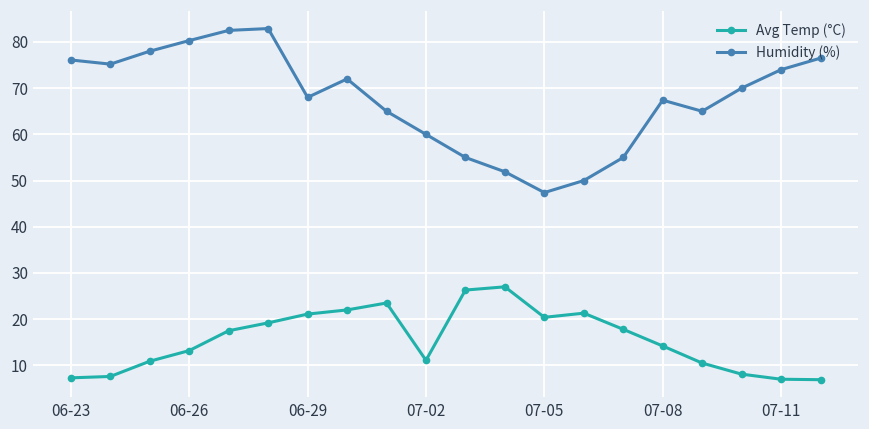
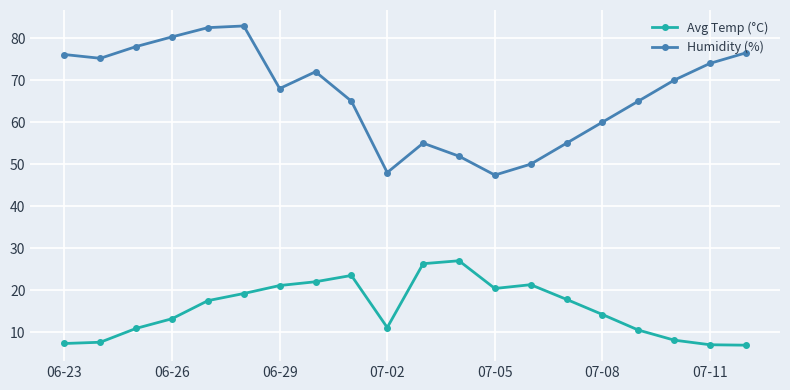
Humidity (%), 07-02: 60 -> 48
Humidity (%), 07-08: 67 -> 60
